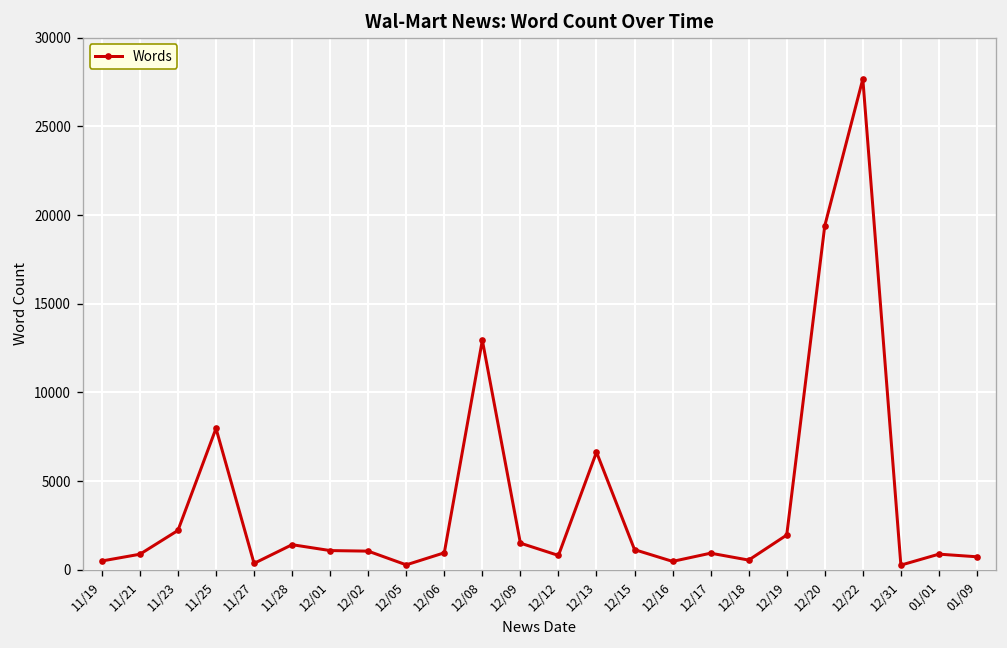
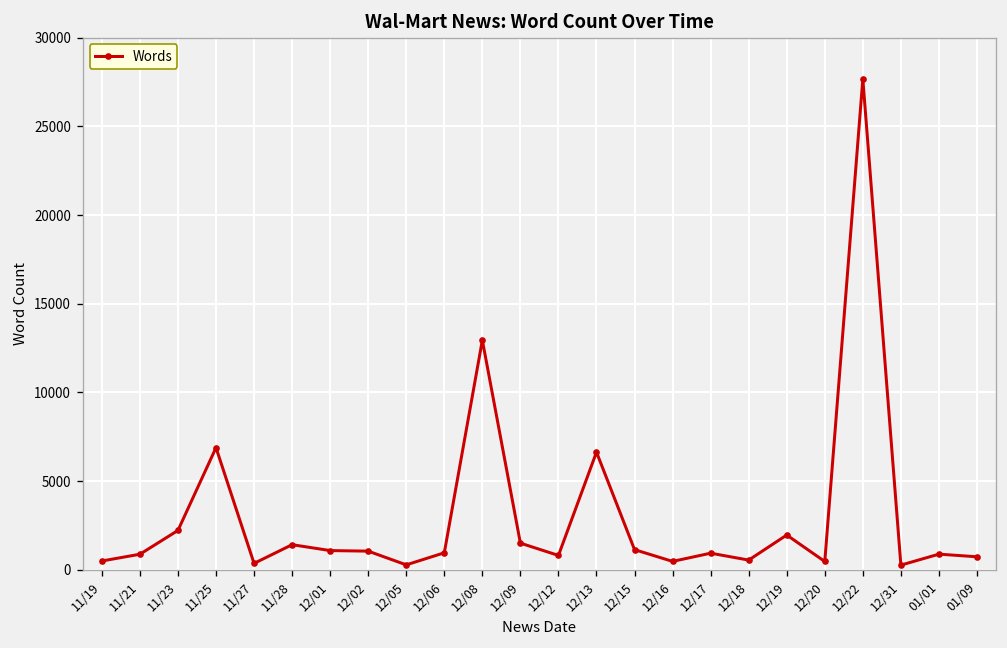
11/25: 8000 -> 6900
12/20: 19400 -> 500
